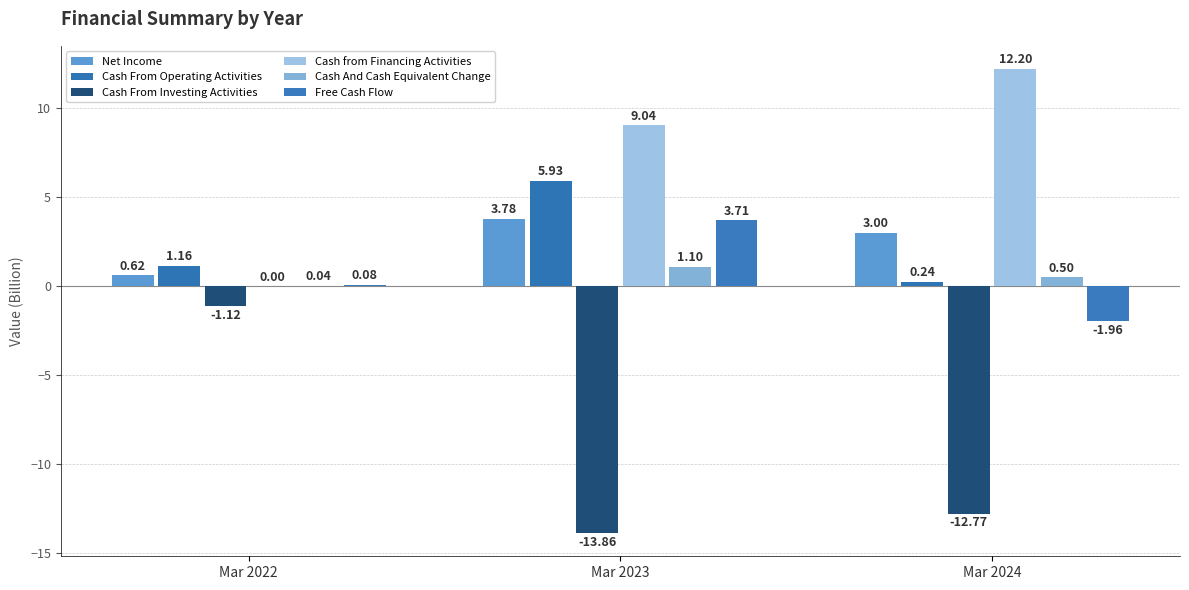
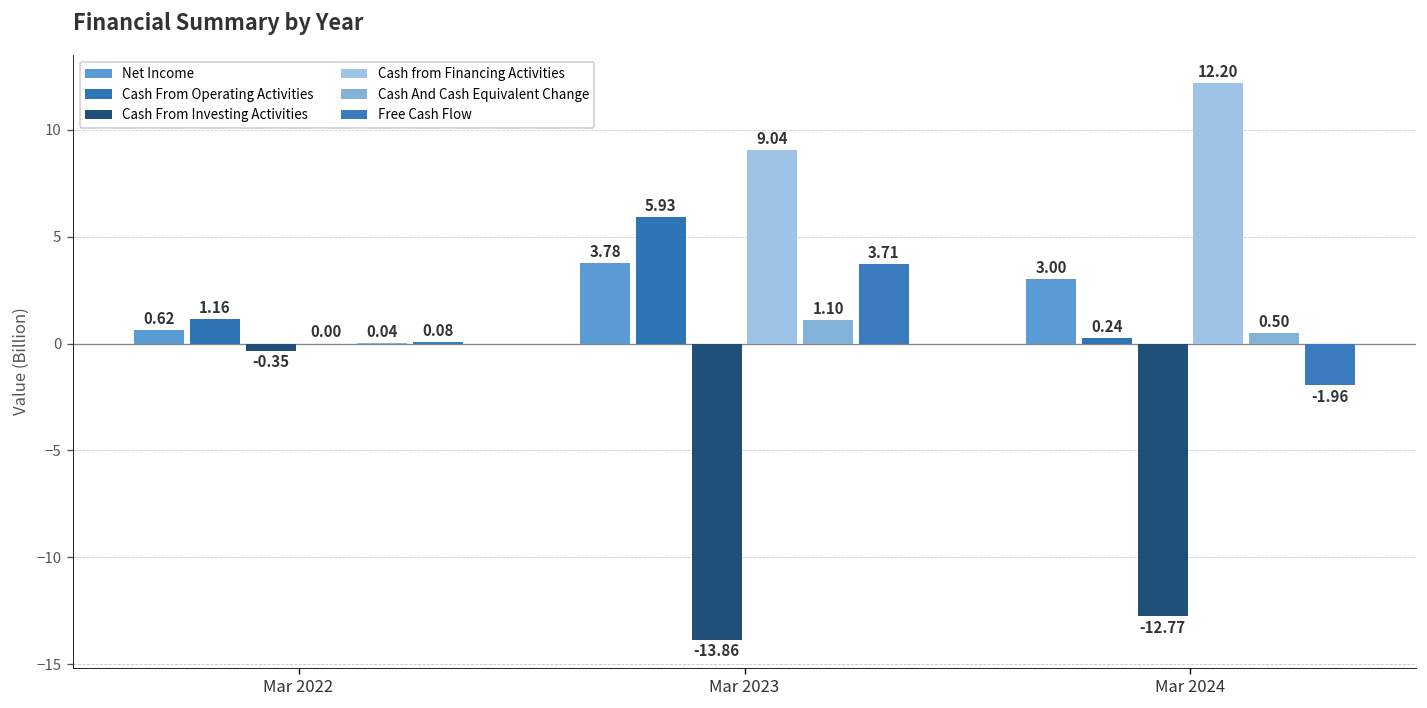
Cash From Investing Activities, Mar 2022: -1.12 -> -0.35
